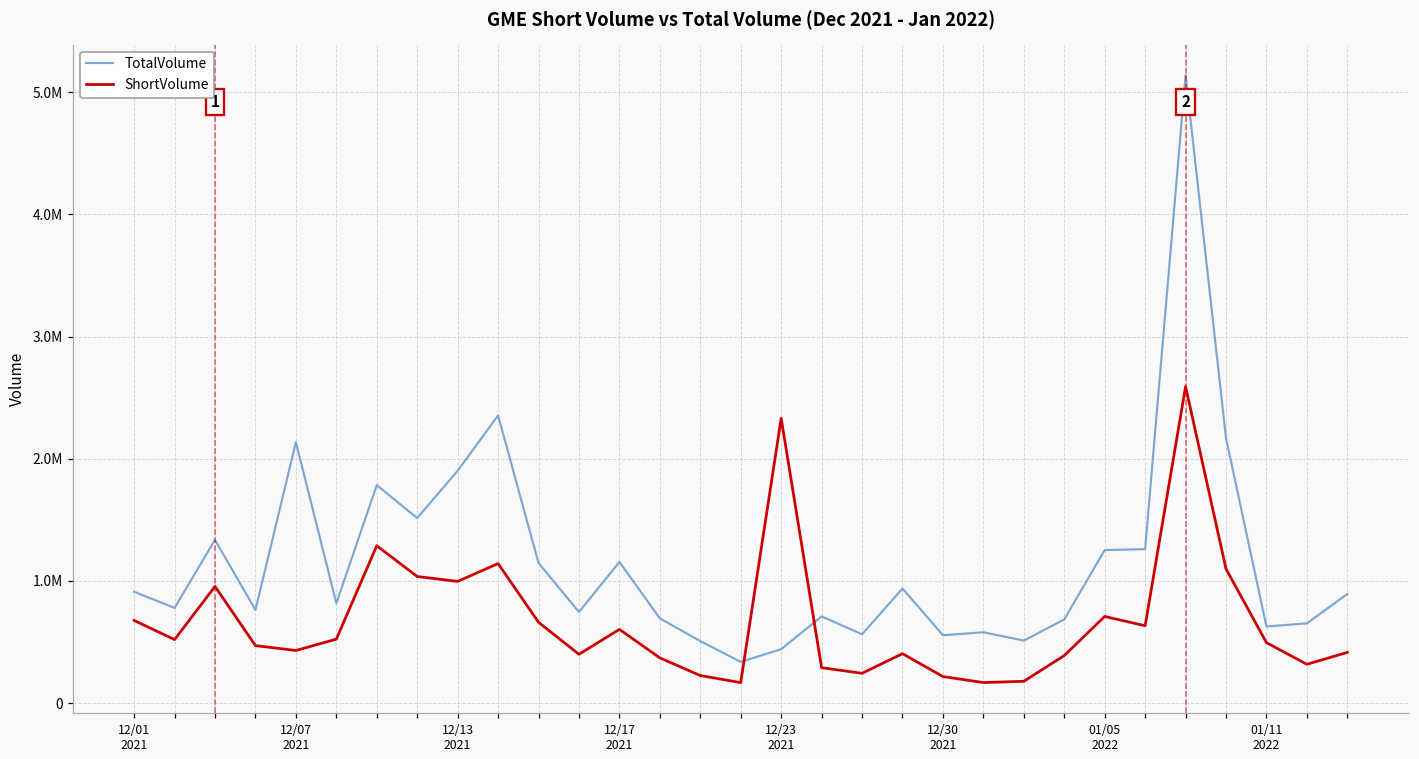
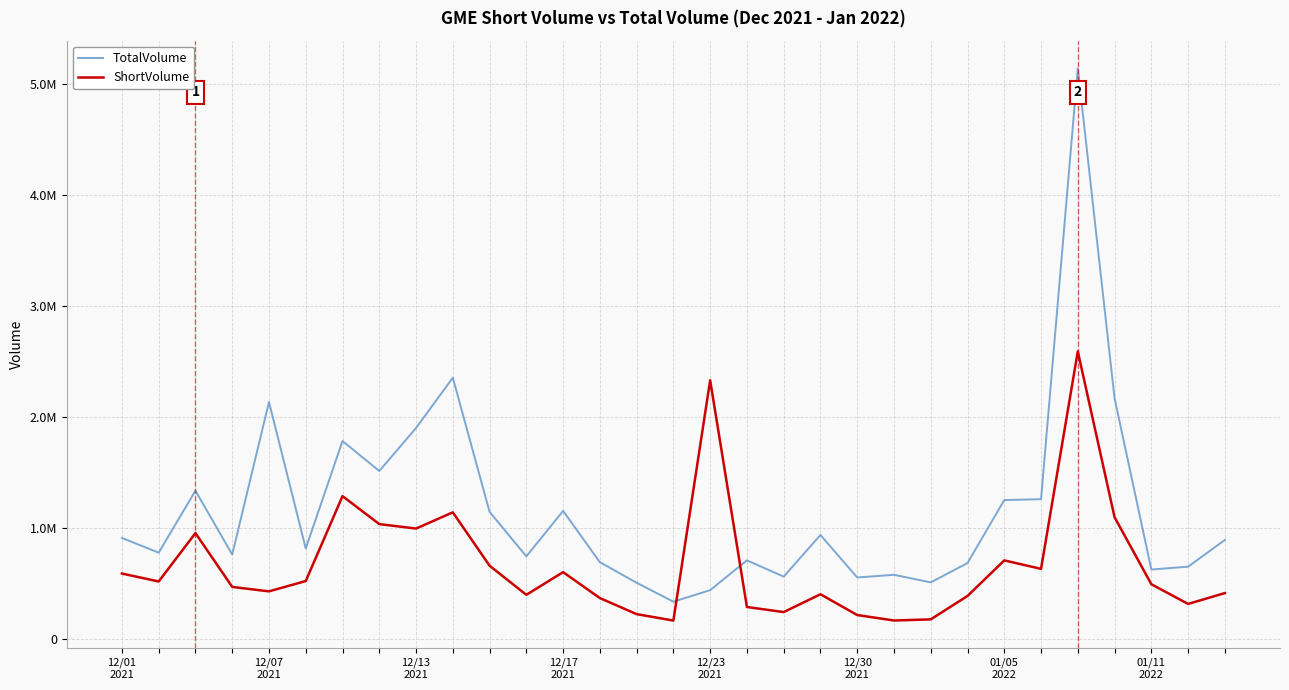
ShortVolume, 12/01 2021: 680000 -> 590000
